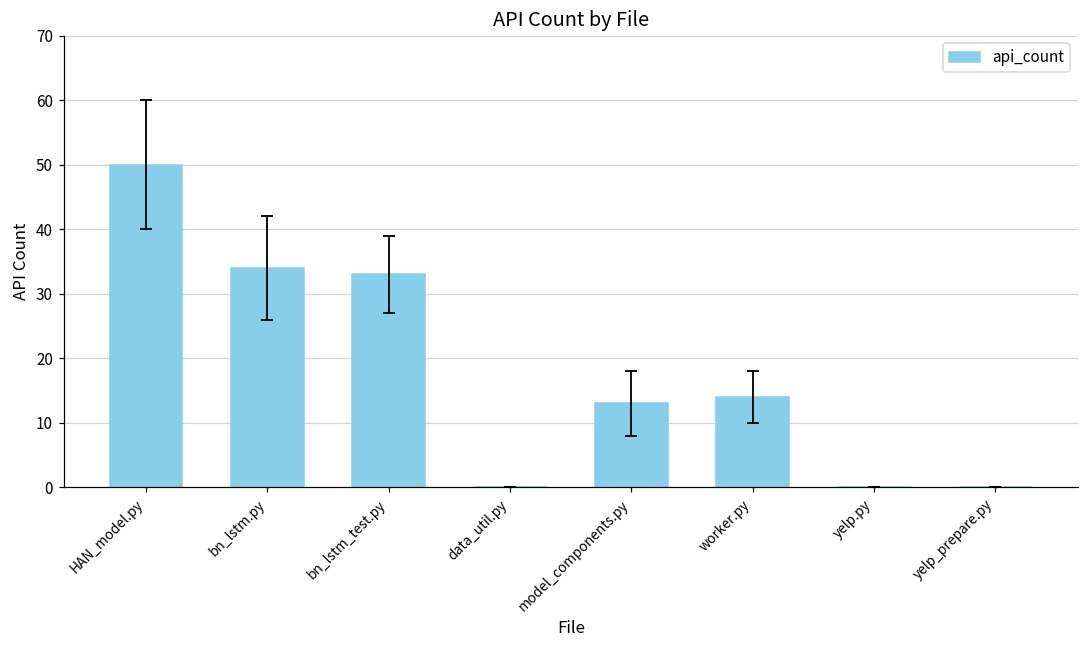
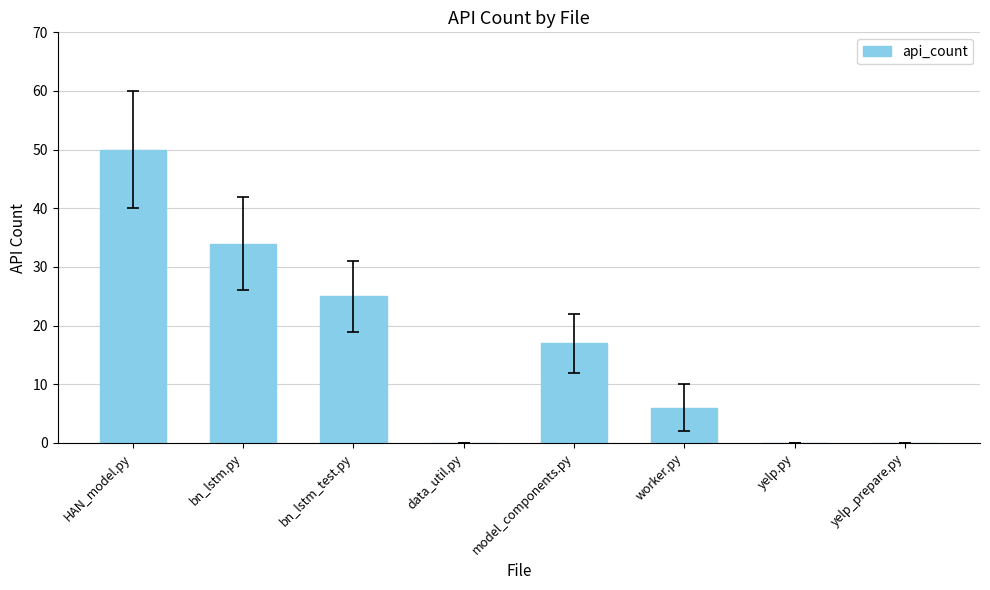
api_count, bn_lstm_test.py: 33 -> 25
api_count, model_components.py: 13 -> 17
api_count, worker.py: 14 -> 6
